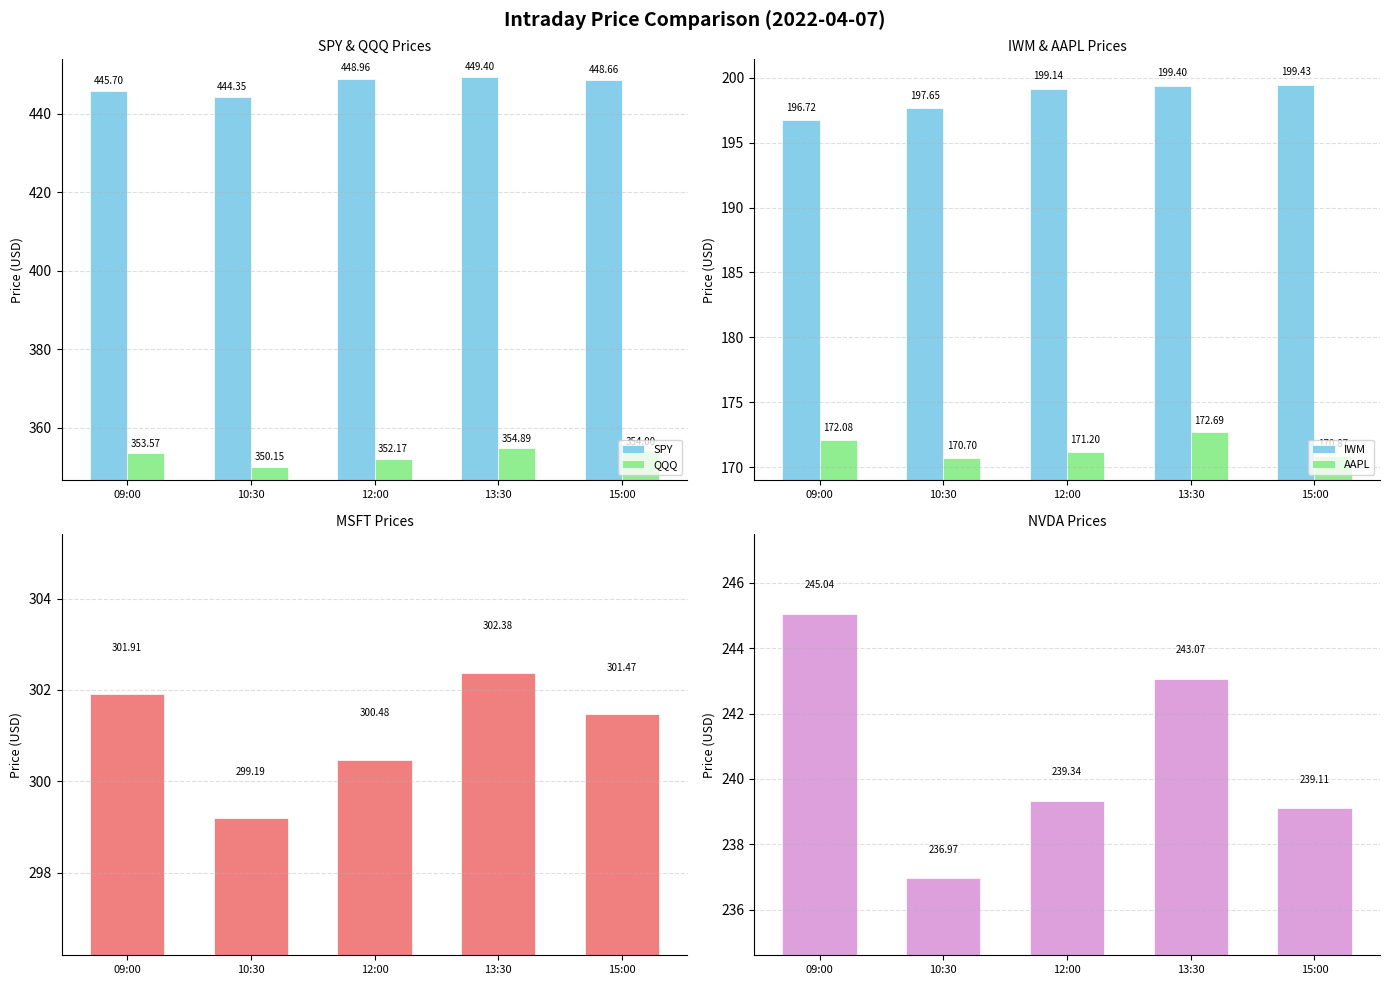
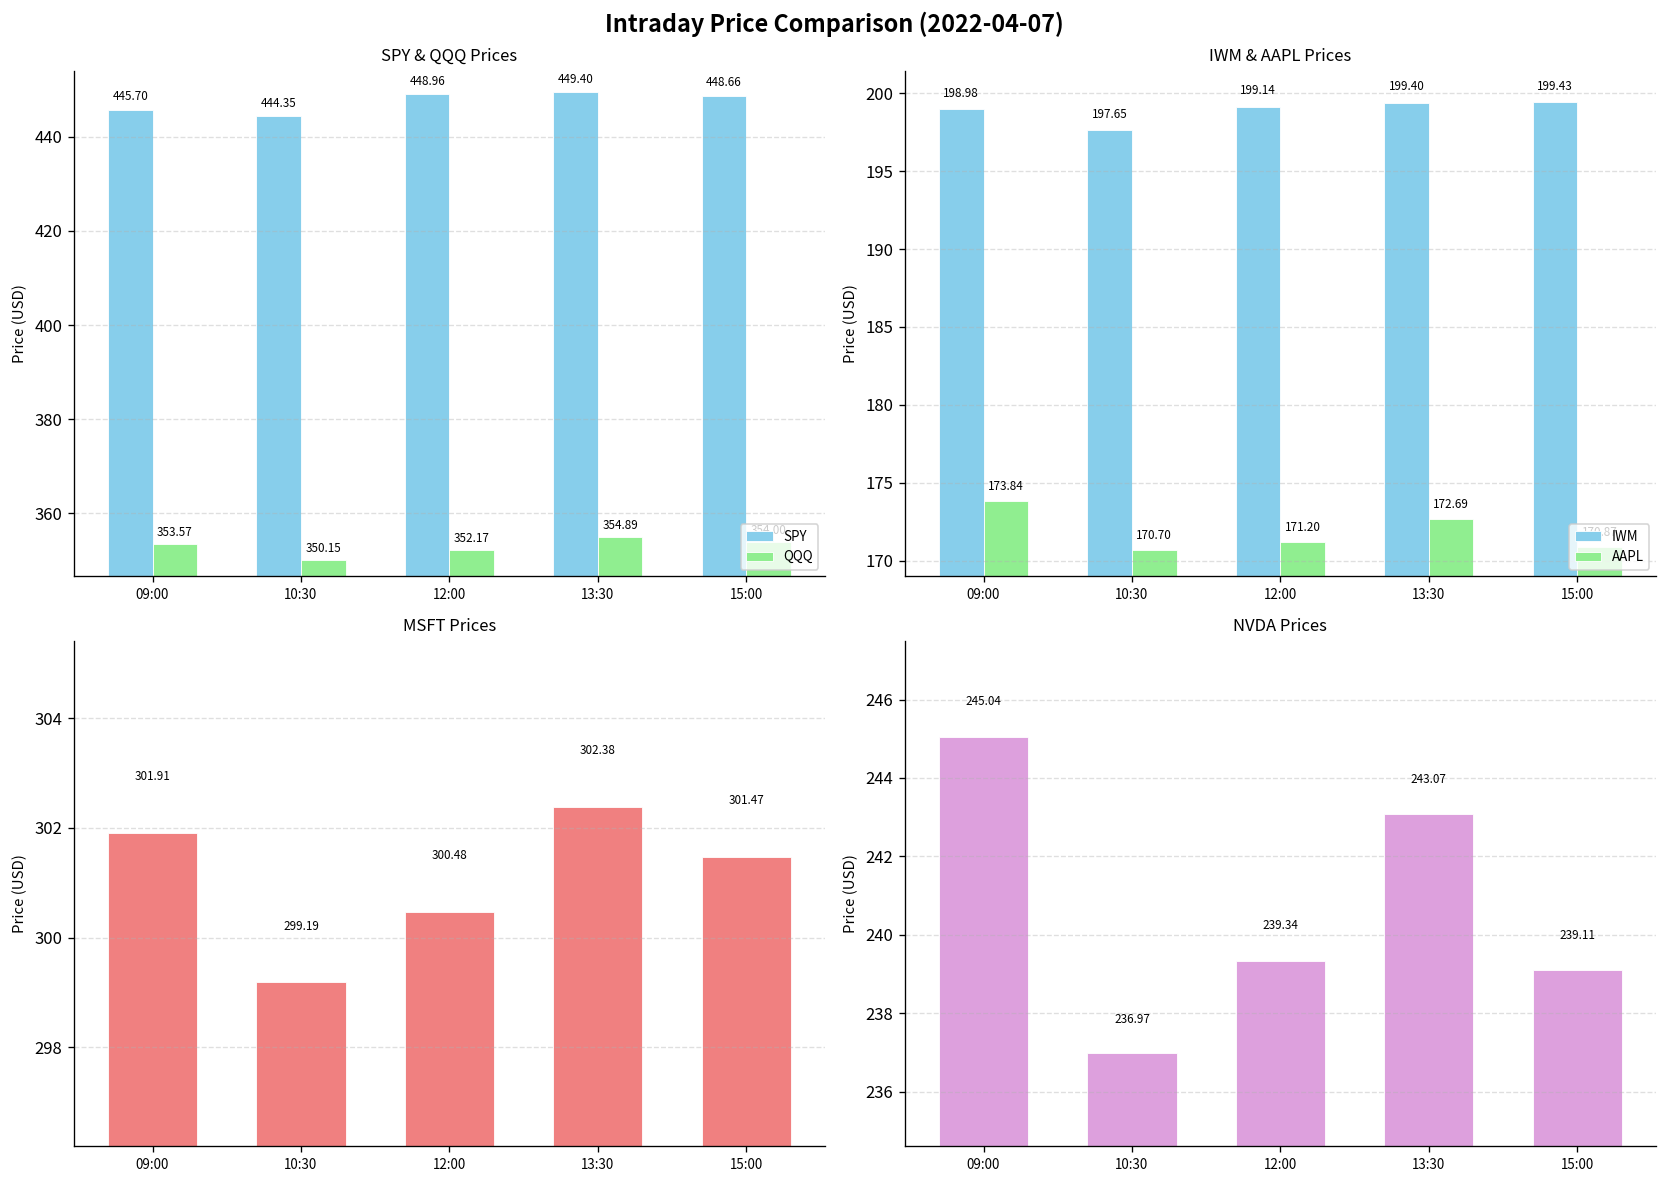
IWM & AAPL Prices, IWM, 09:00: 196.72 -> 198.98
IWM & AAPL Prices, AAPL, 09:00: 172.08 -> 173.84
